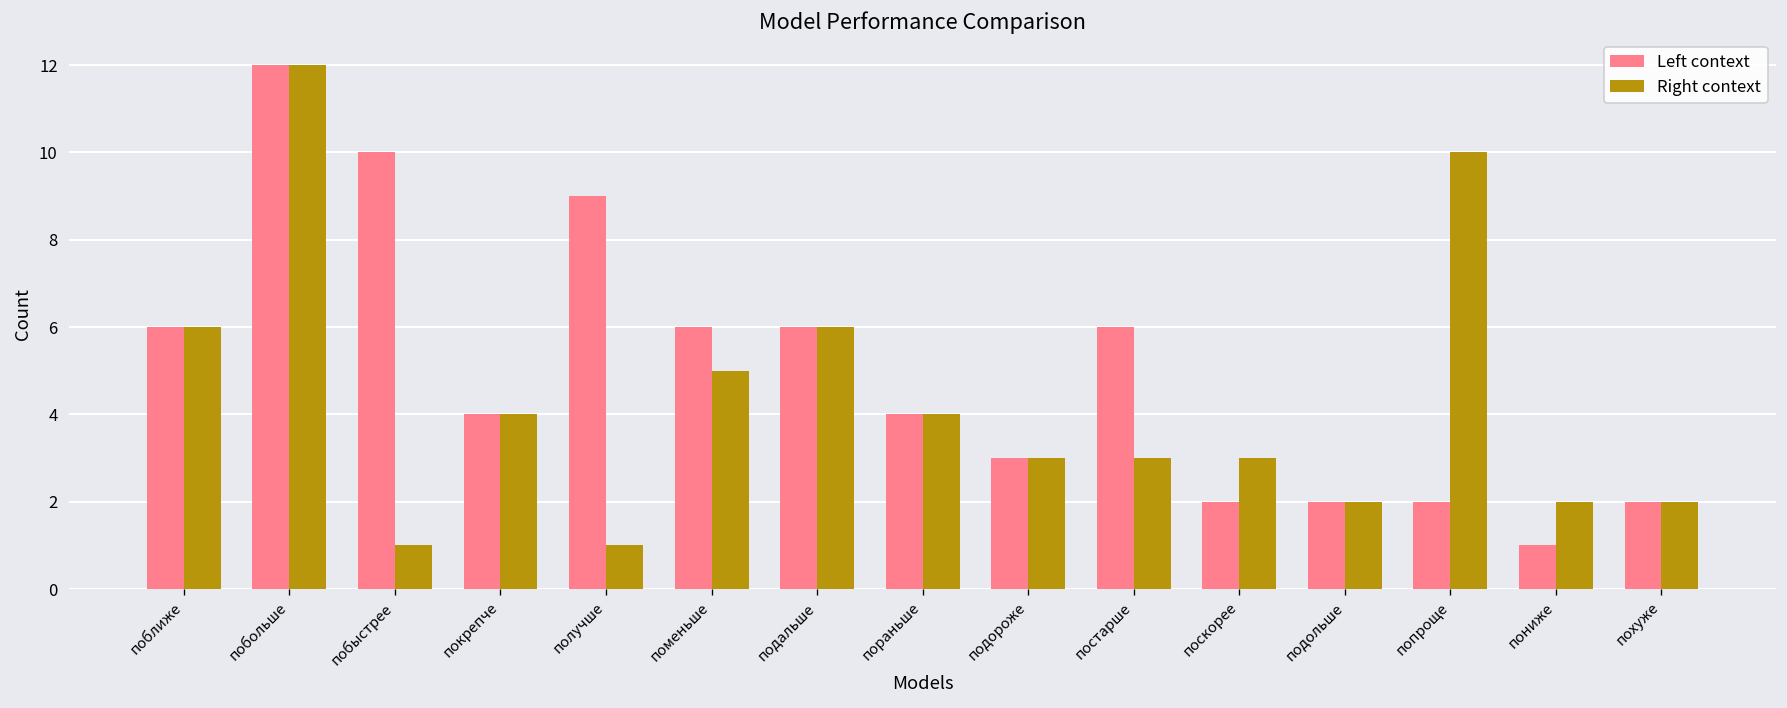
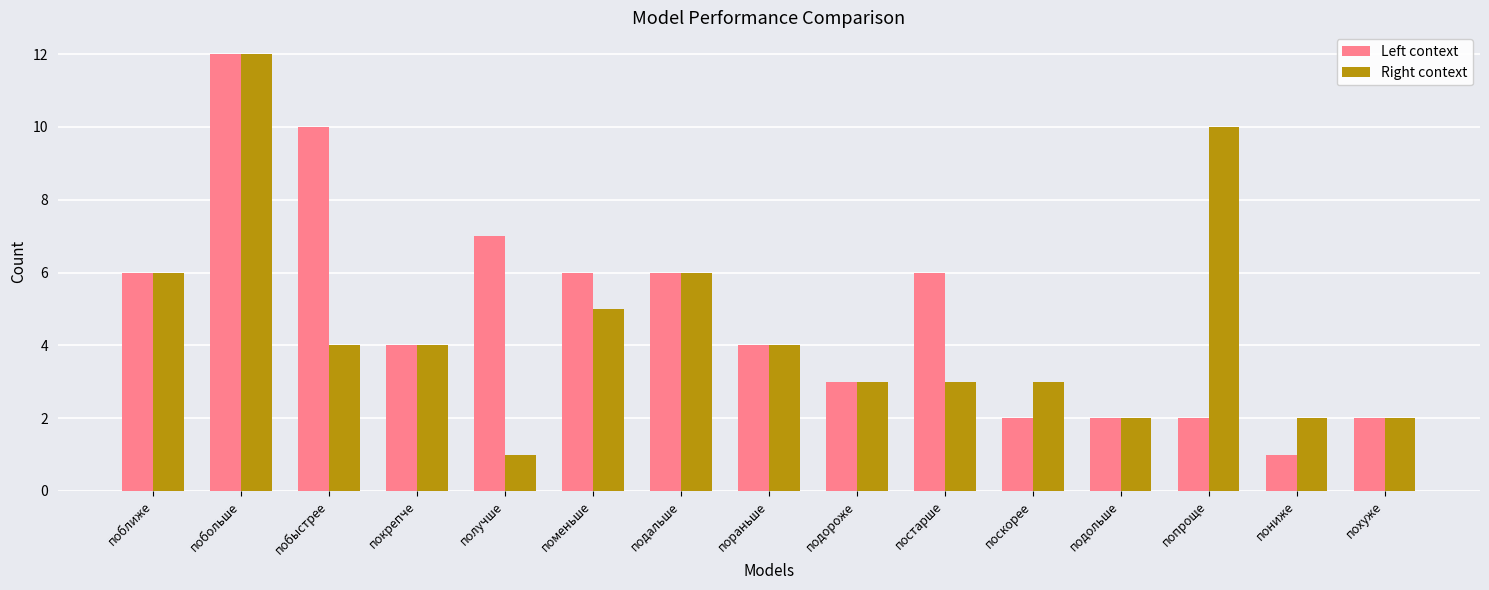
Right context, побыстрее: 1 -> 4
Left context, получше: 9 -> 7
